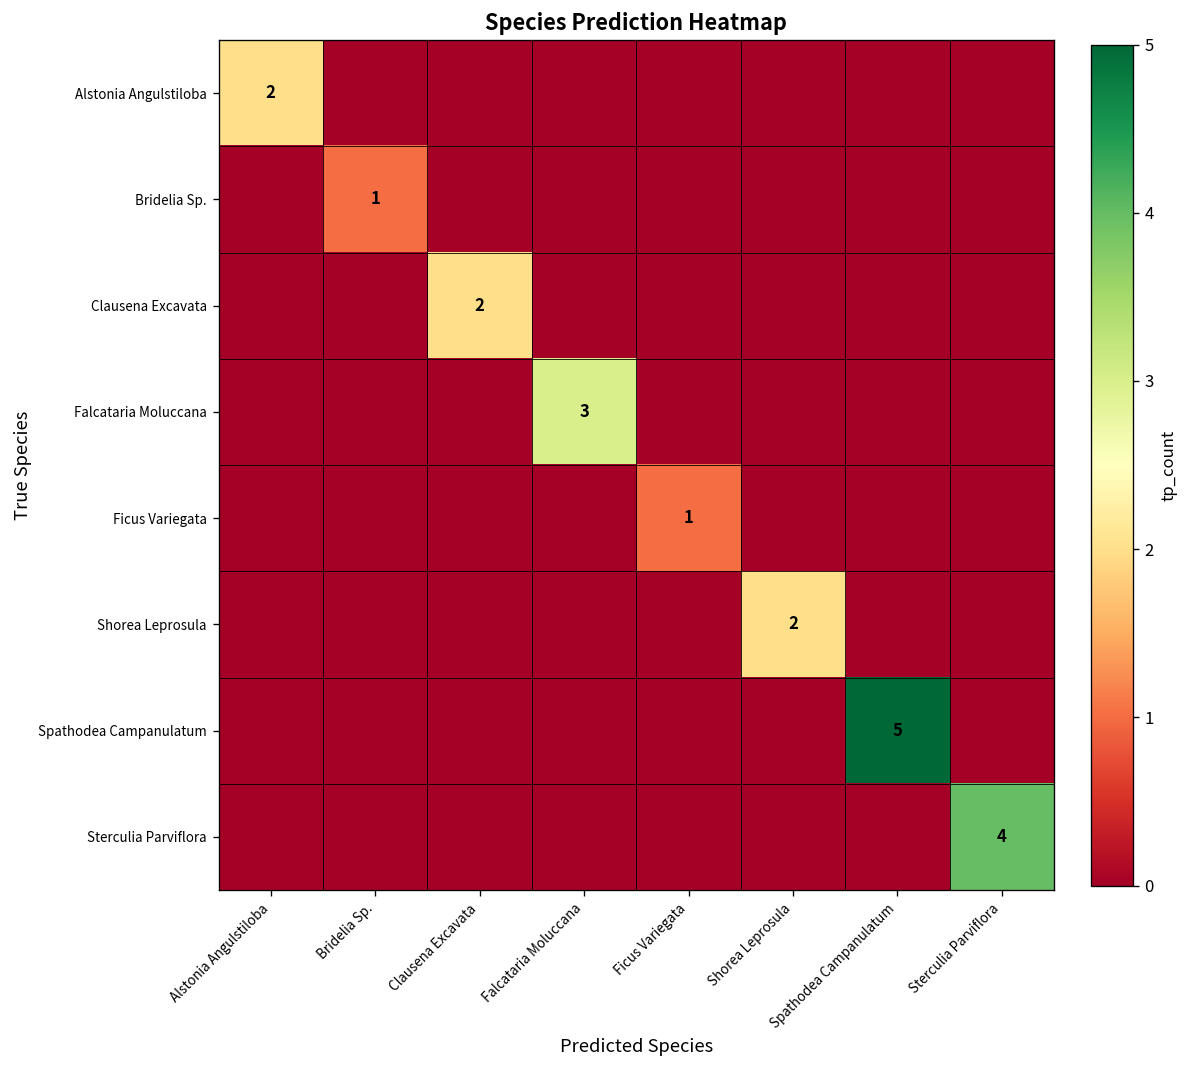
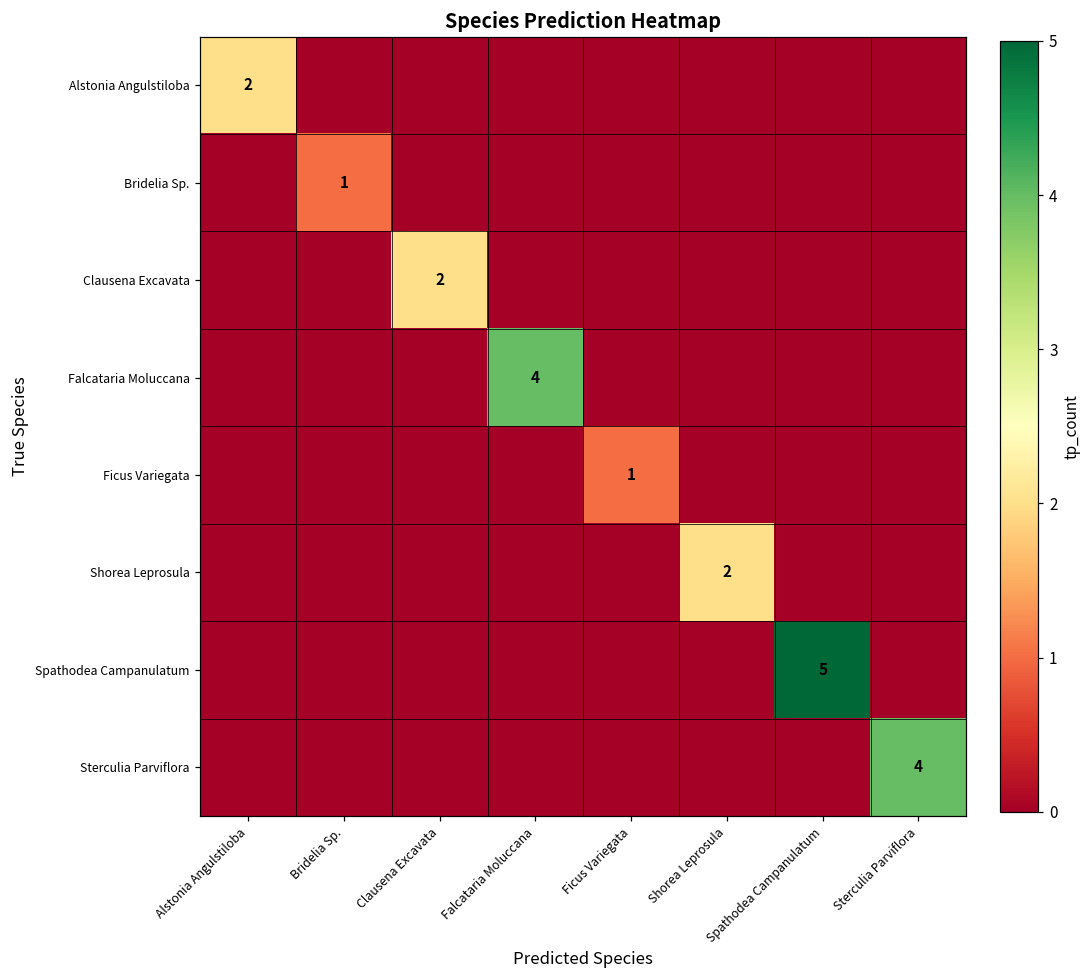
Falcataria Moluccana, Falcataria Moluccana: 3 -> 4
